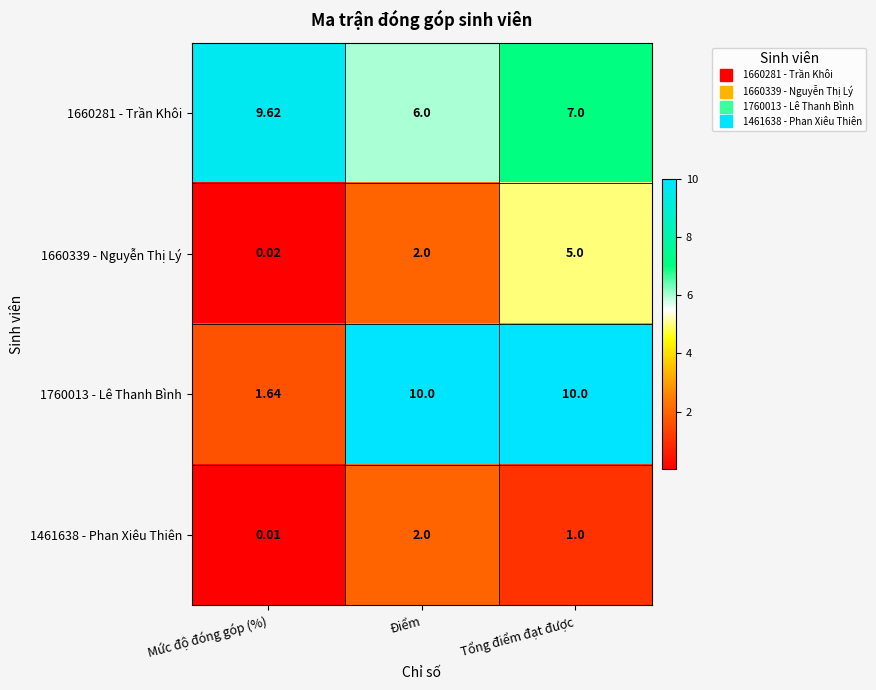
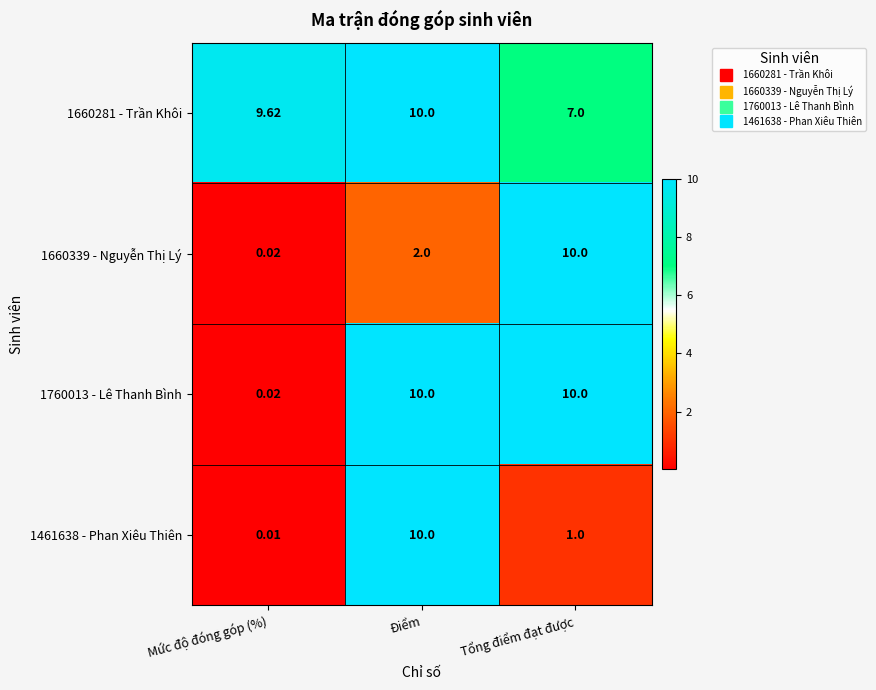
1660281 - Trần Khôi, Điểm: 6.0 -> 10.0
1660339 - Nguyễn Thị Lý, Tổng điểm đạt được: 5.0 -> 10.0
1760013 - Lê Thanh Bình, Mức độ đóng góp (%): 1.64 -> 0.02
1461638 - Phan Xiêu Thiên, Điểm: 2.0 -> 10.0
